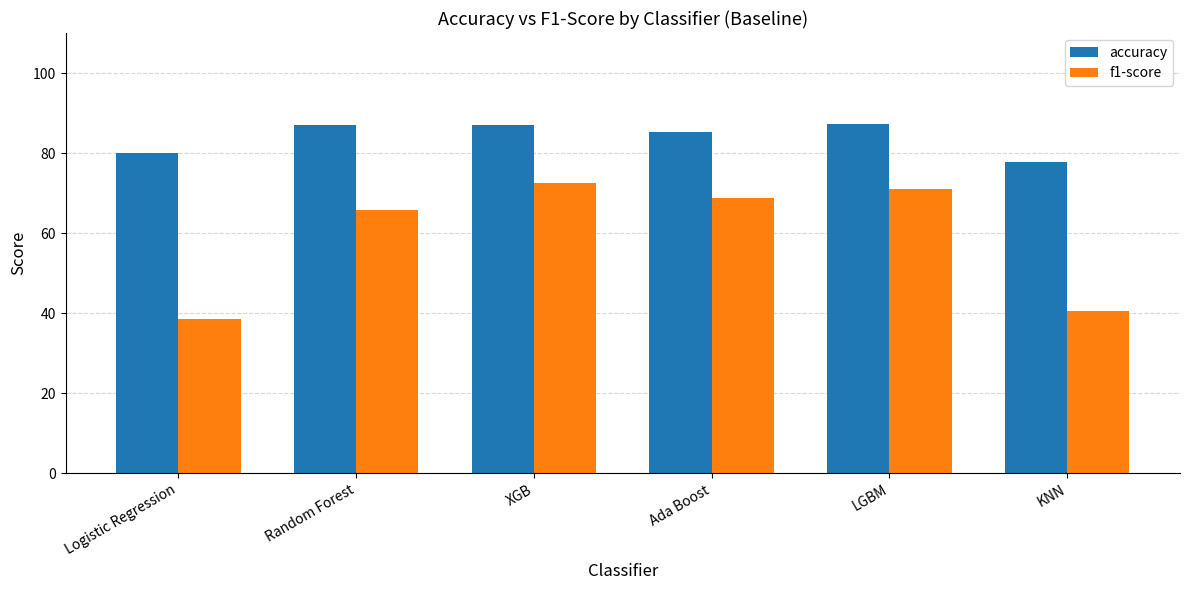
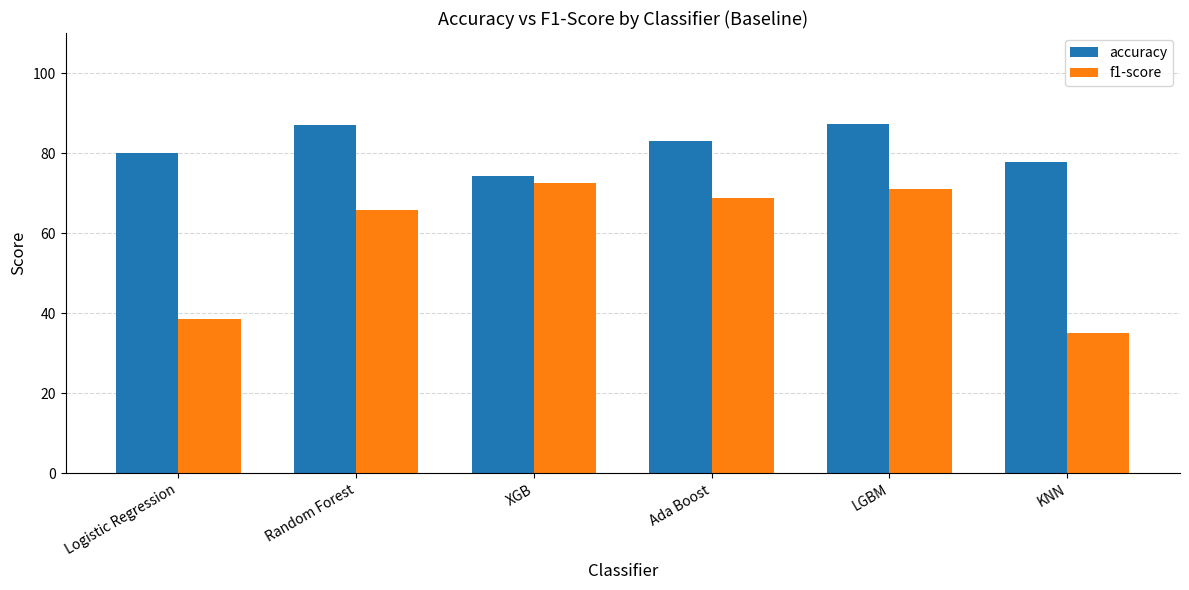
accuracy, XGB: 87 -> 74
accuracy, Ada Boost: 85 -> 83
f1-score, KNN: 41 -> 35
